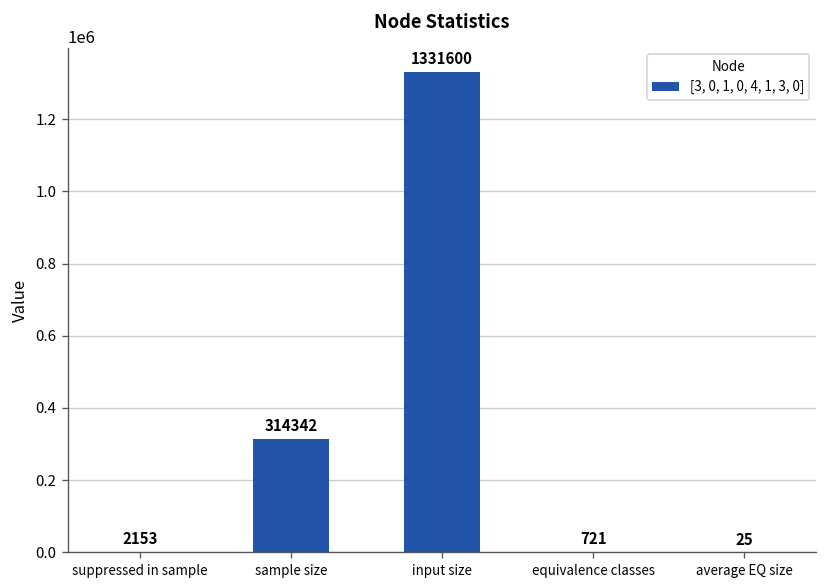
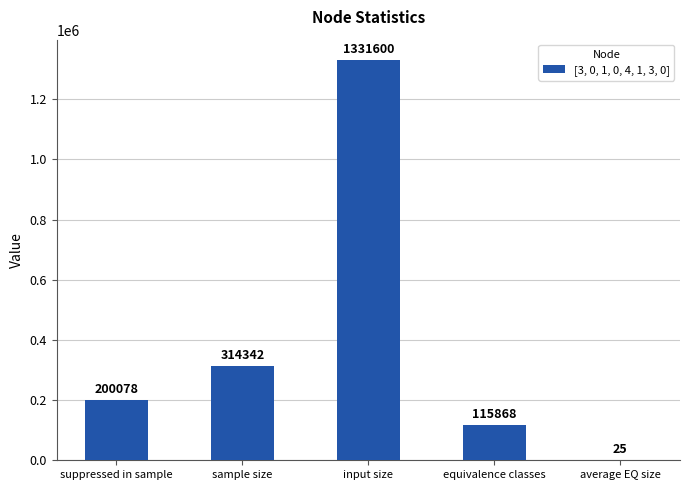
suppressed in sample: 2153 -> 200078
equivalence classes: 721 -> 115868
